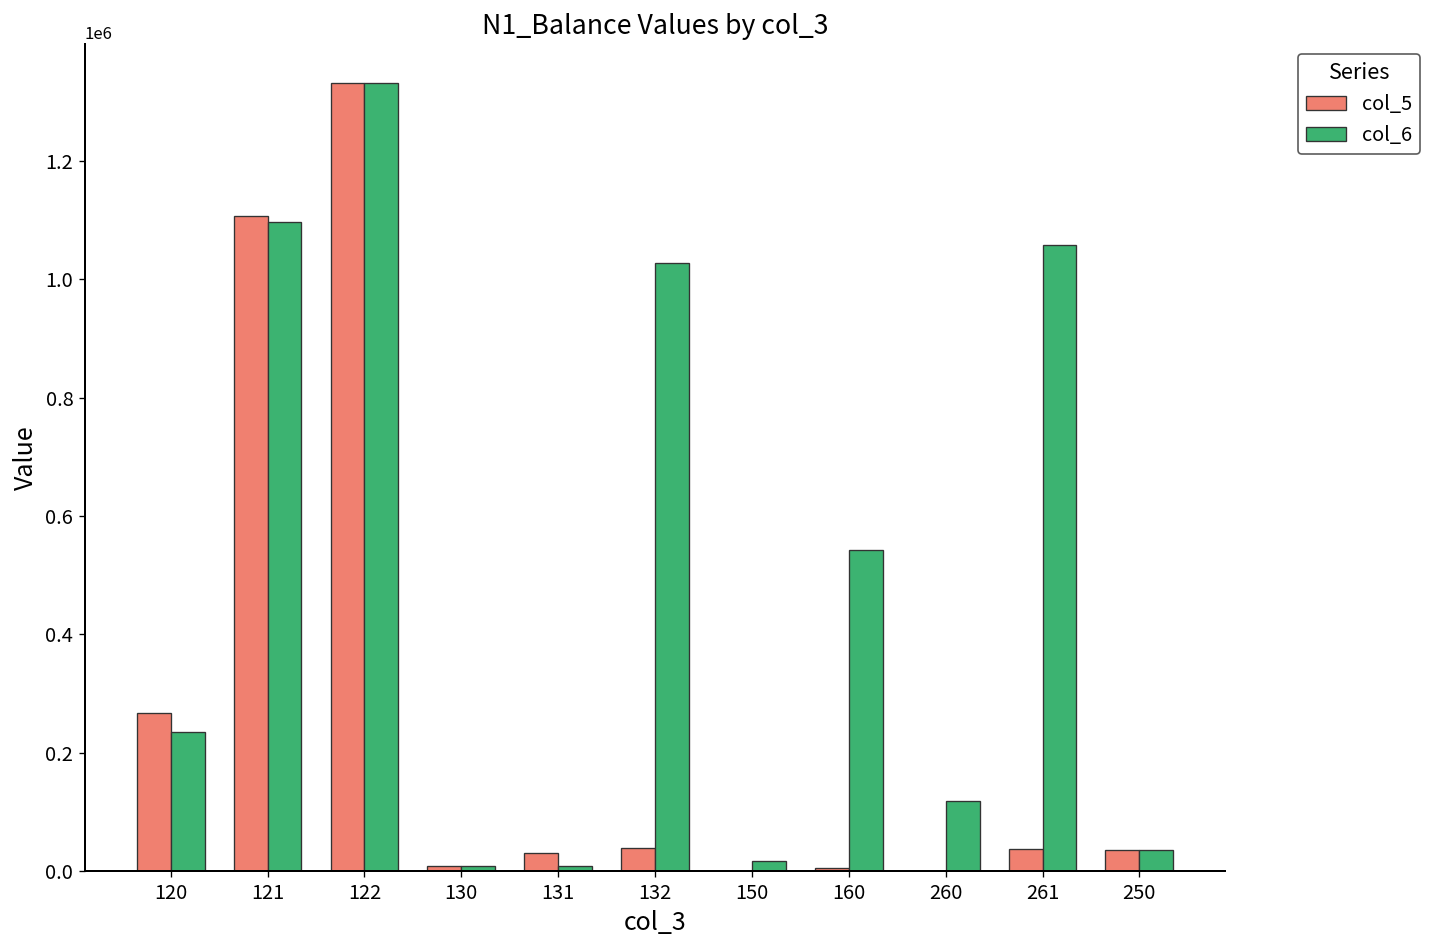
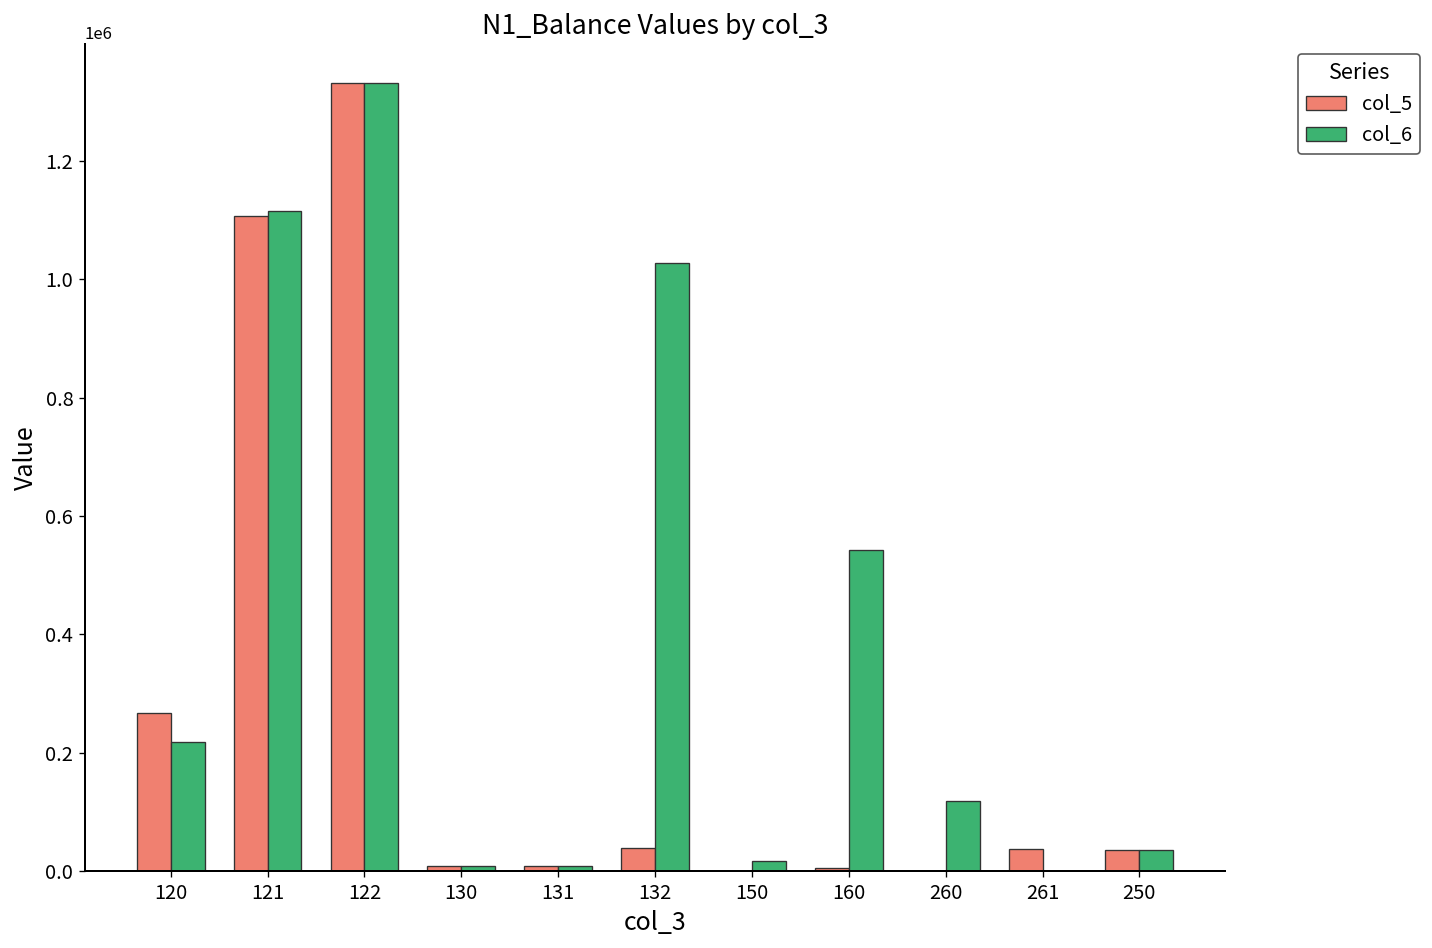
col_6, 120: 240000 -> 220000
col_6, 121: 1100000 -> 1120000
col_5, 131: 30000 -> 10000
col_6, 261: 1060000 -> 0
